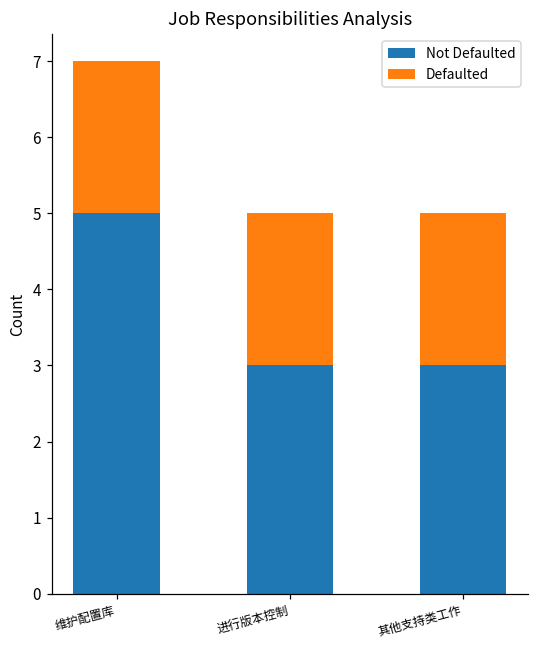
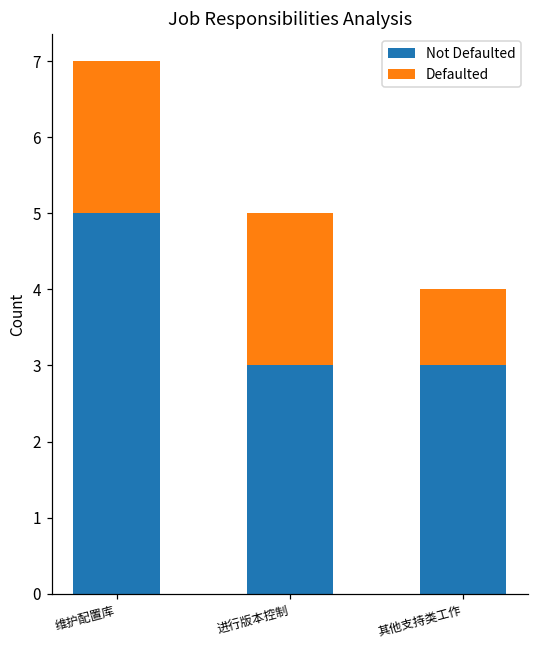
Defaulted, 其他支持类工作: 2 -> 1
